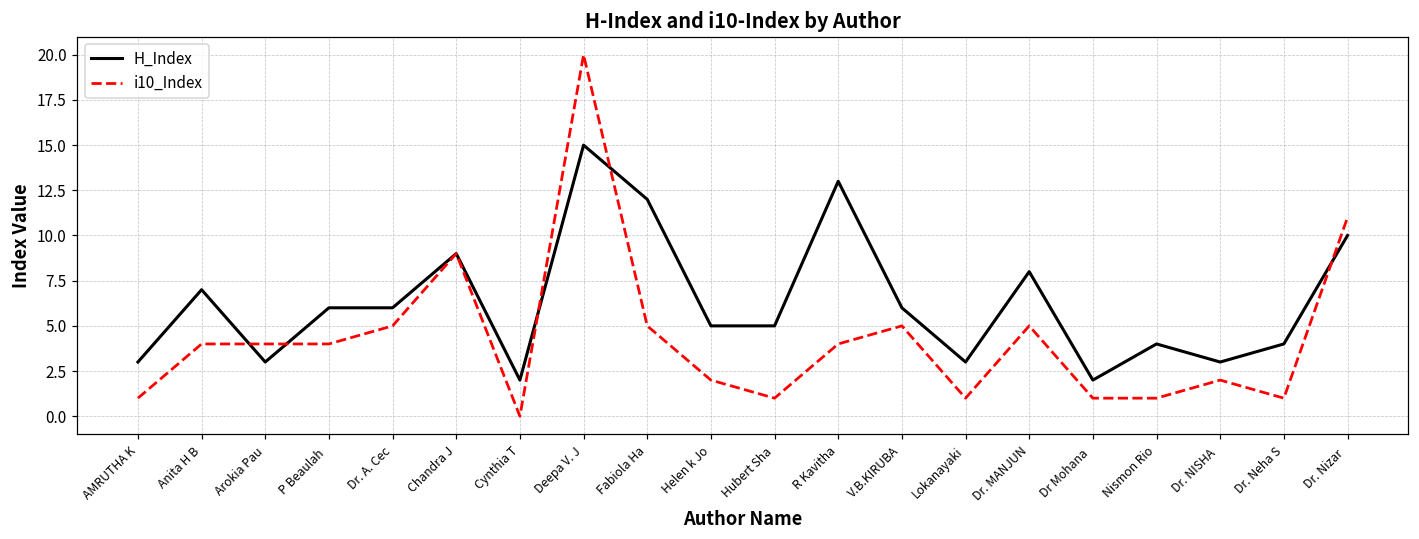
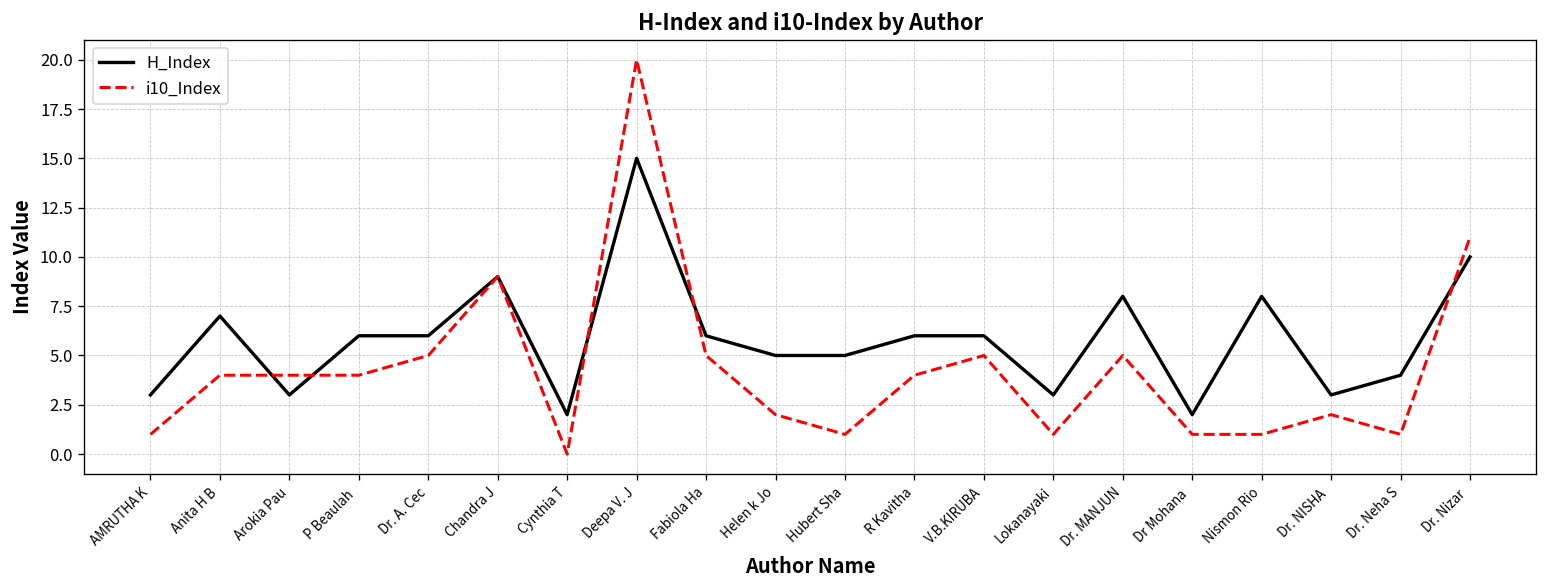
H_Index, Fabiola Ha: 12 -> 6
H_Index, R Kavitha: 13 -> 6
H_Index, Nismon Rio: 4 -> 8
